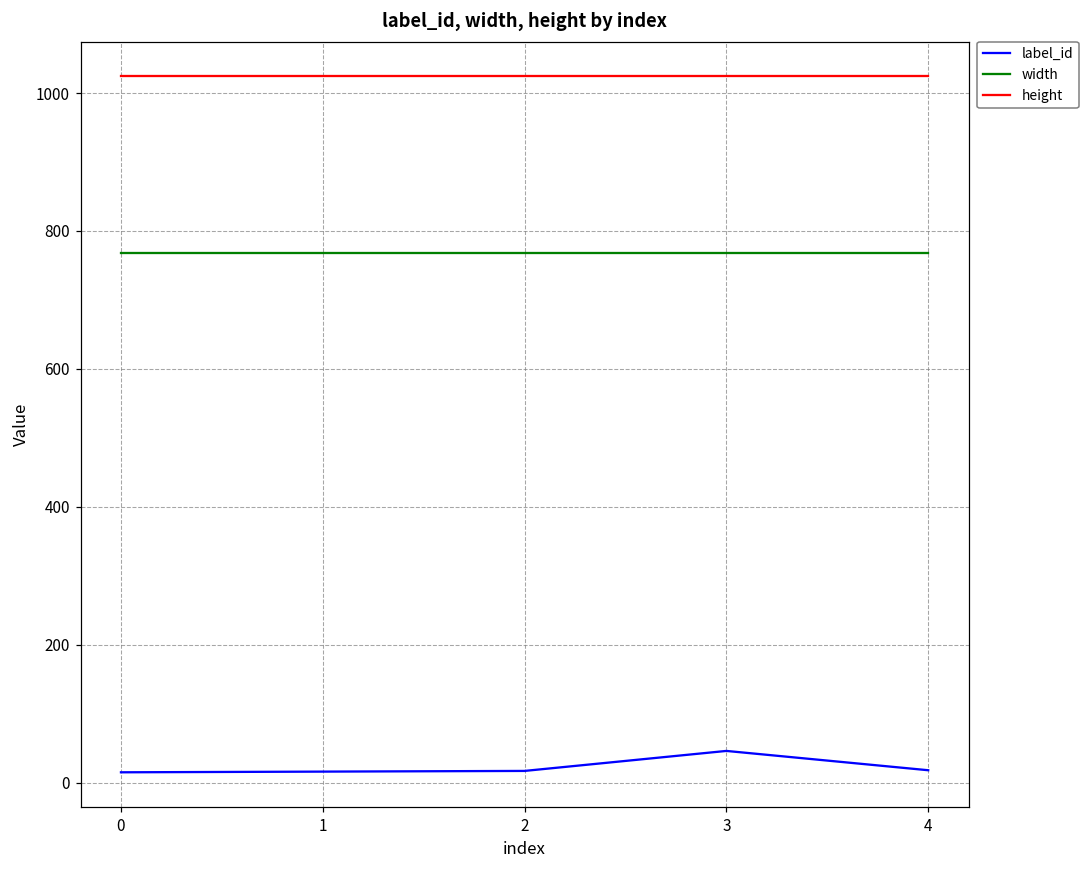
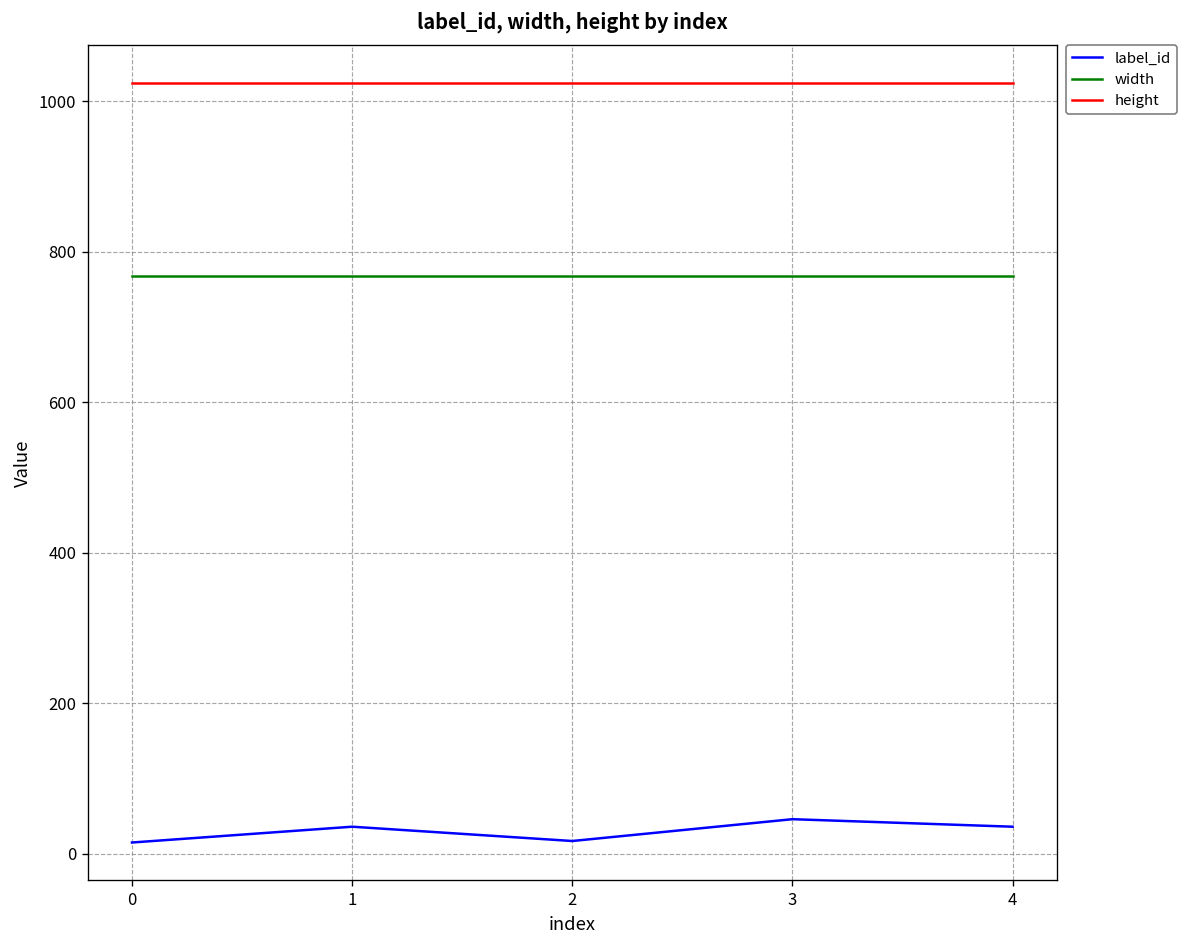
label_id, 1: 20 -> 40
label_id, 4: 20 -> 40
